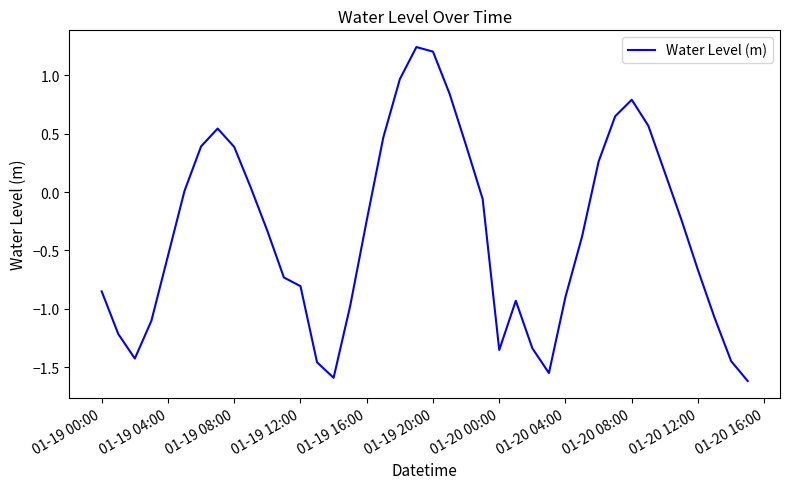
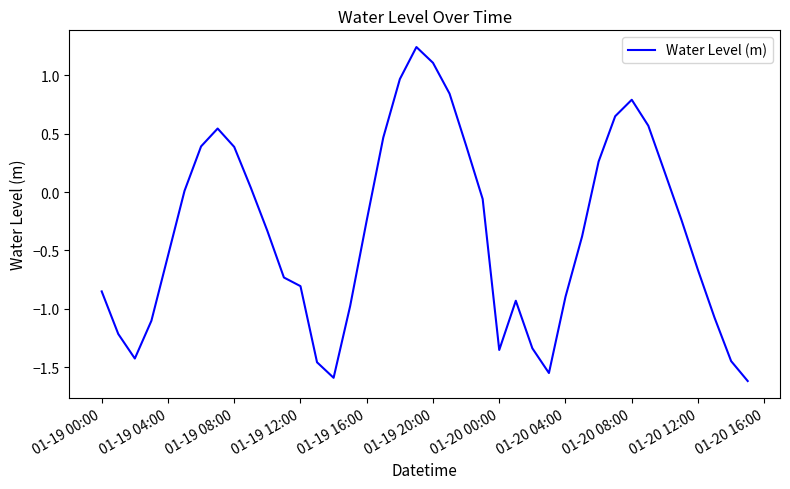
01-19 20:00: 1.20 -> 1.11
